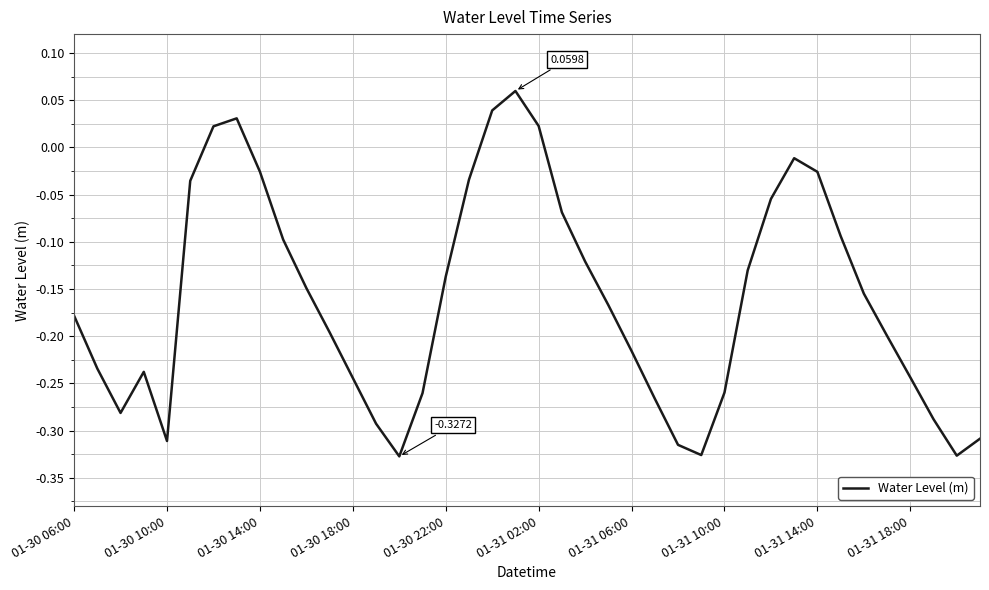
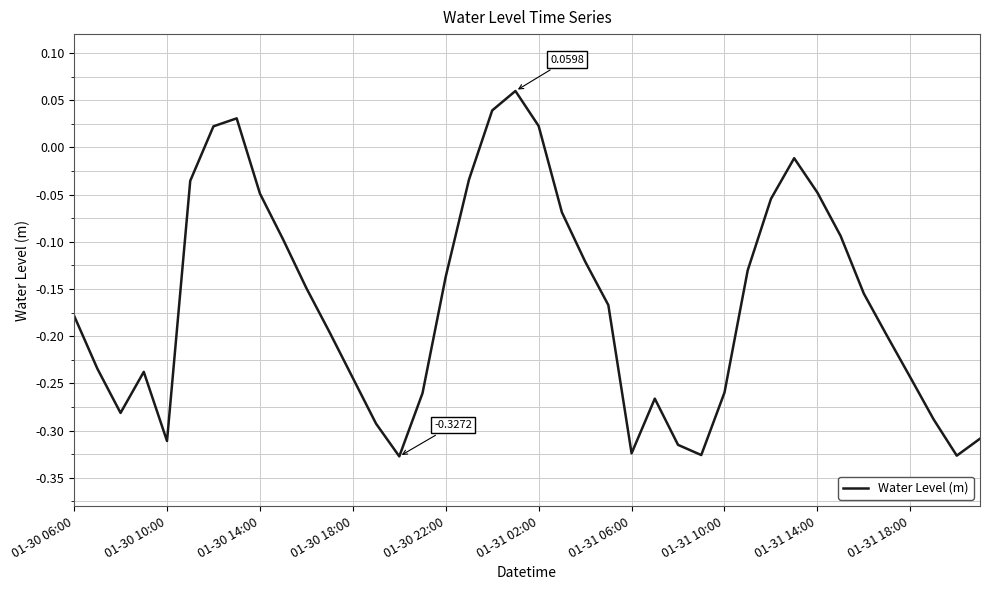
01-30 14:00: -0.03 -> -0.05
01-31 06:00: -0.22 -> -0.32
01-31 14:00: -0.03 -> -0.05
